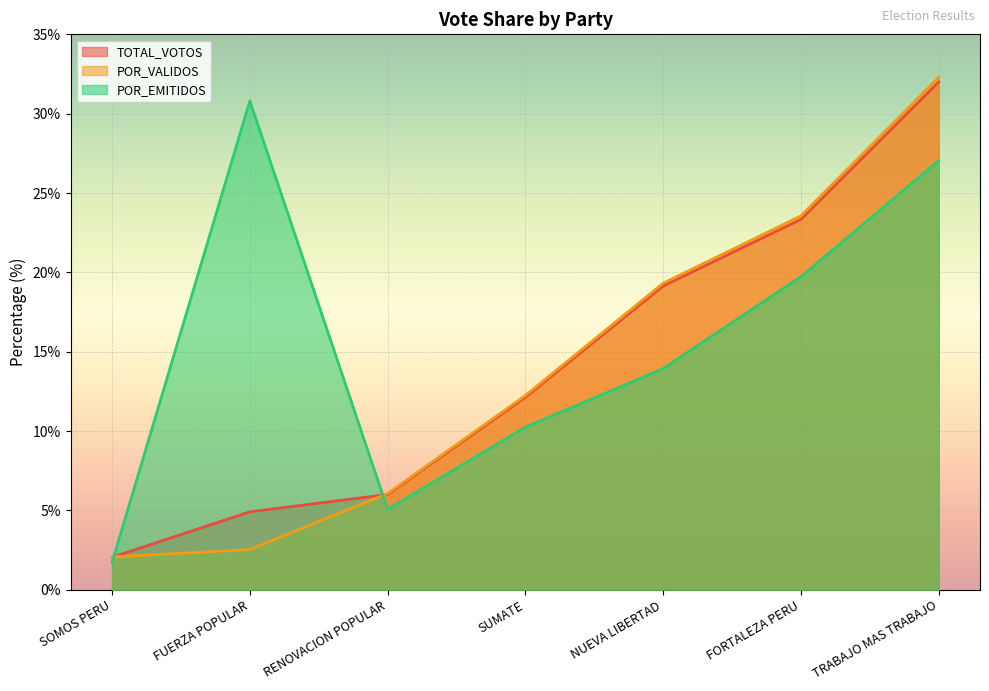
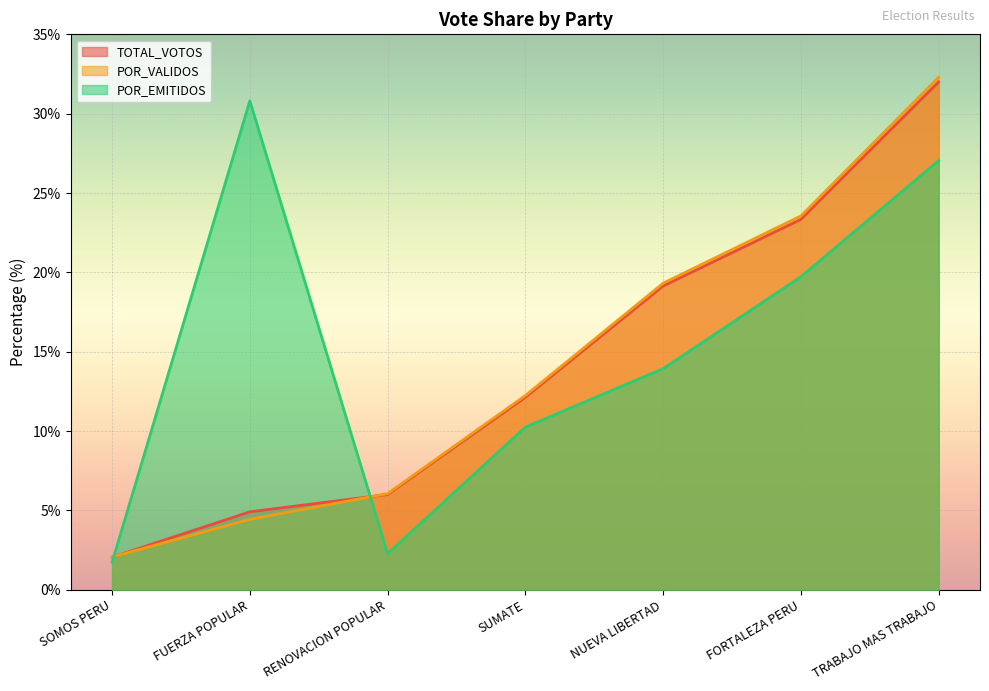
POR_VALIDOS, FUERZA POPULAR: 2.5% -> 4.4%
POR_EMITIDOS, RENOVACION POPULAR: 5.1% -> 2.3%
